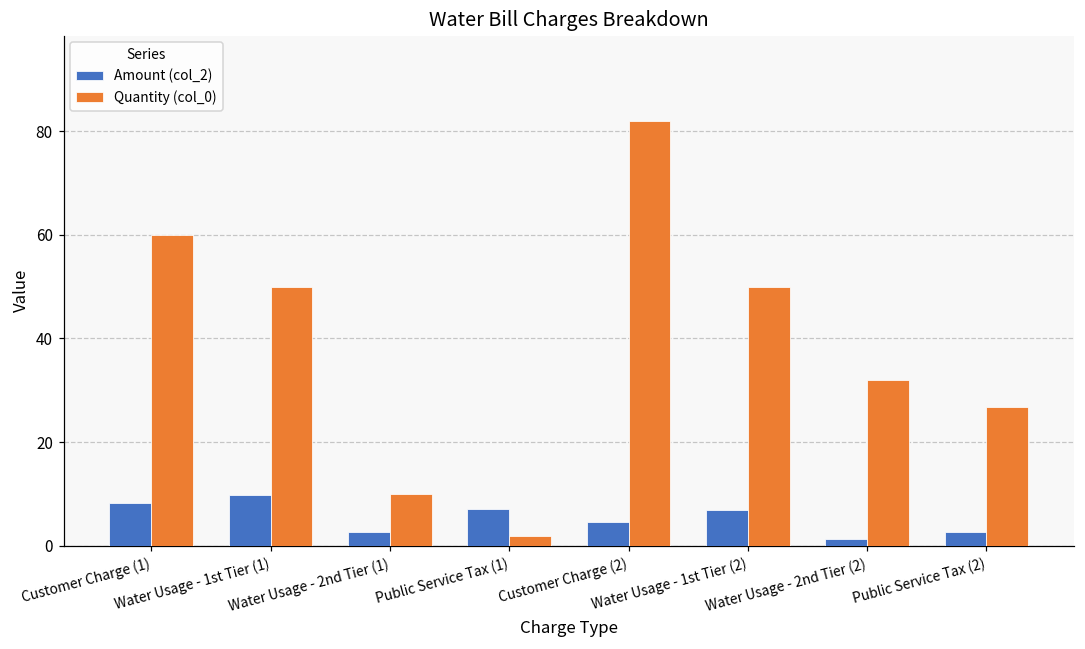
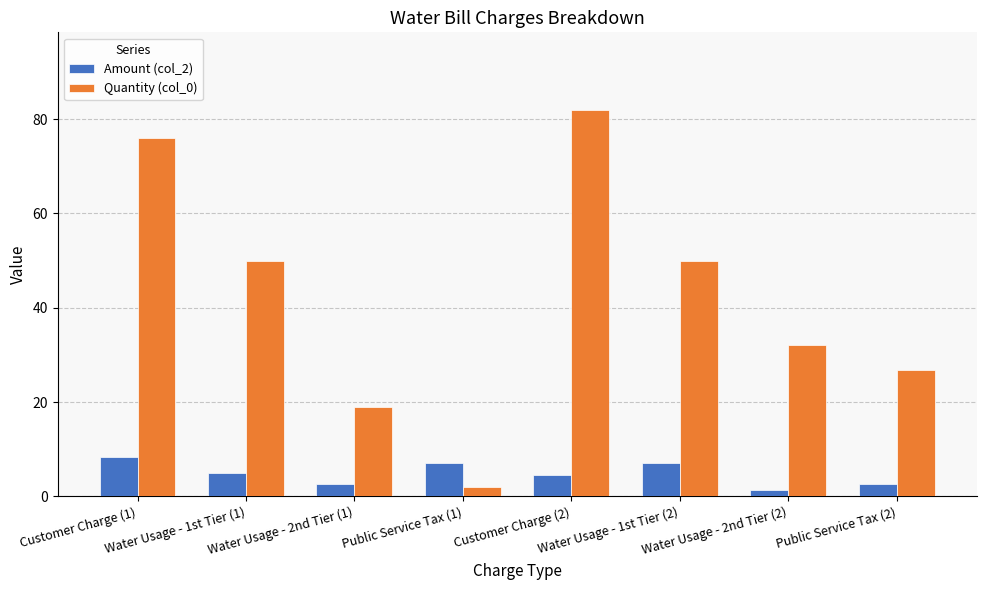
Quantity (col_0), Customer Charge (1): 60 -> 76
Amount (col_2), Water Usage - 1st Tier (1): 10 -> 5
Quantity (col_0), Water Usage - 2nd Tier (1): 10 -> 19
